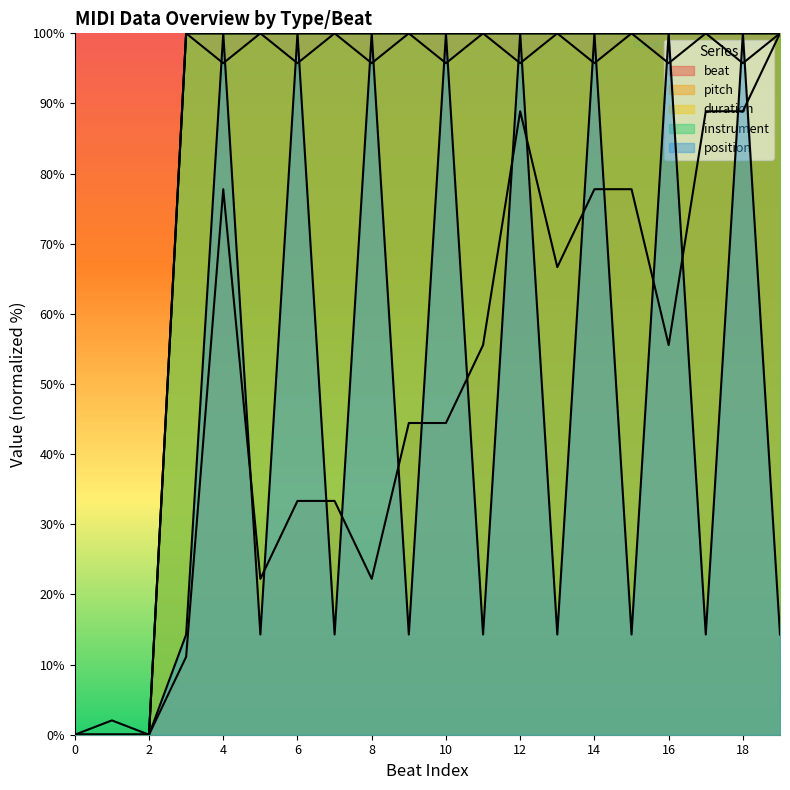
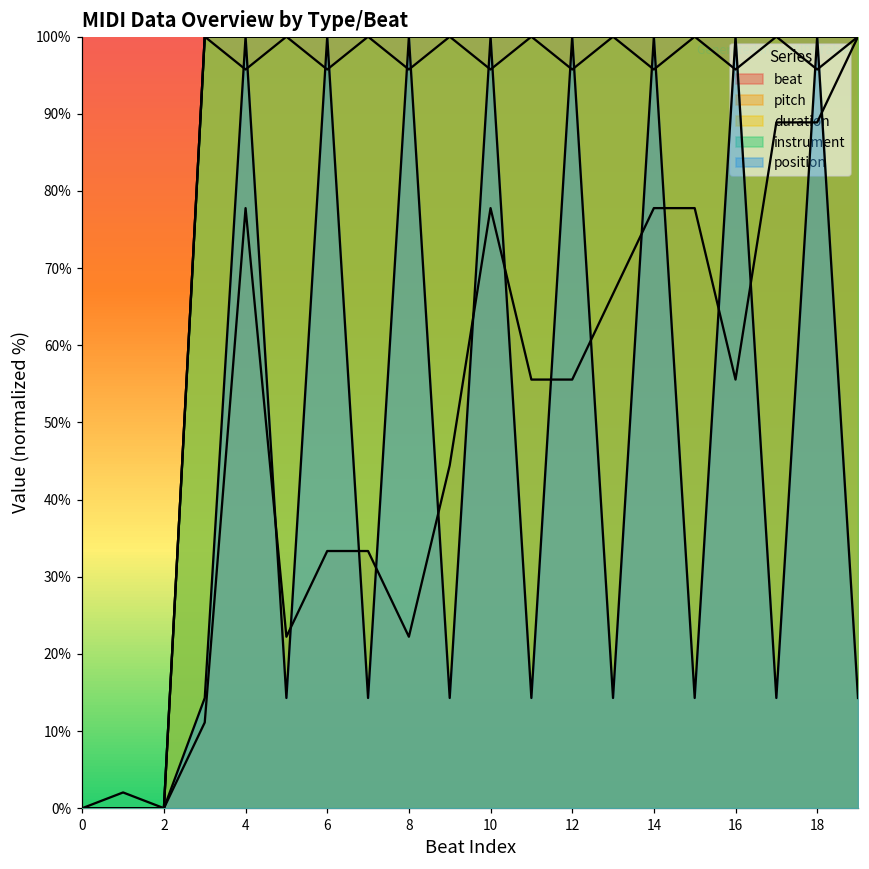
beat, 10: 44% -> 78%
beat, 12: 89% -> 56%
